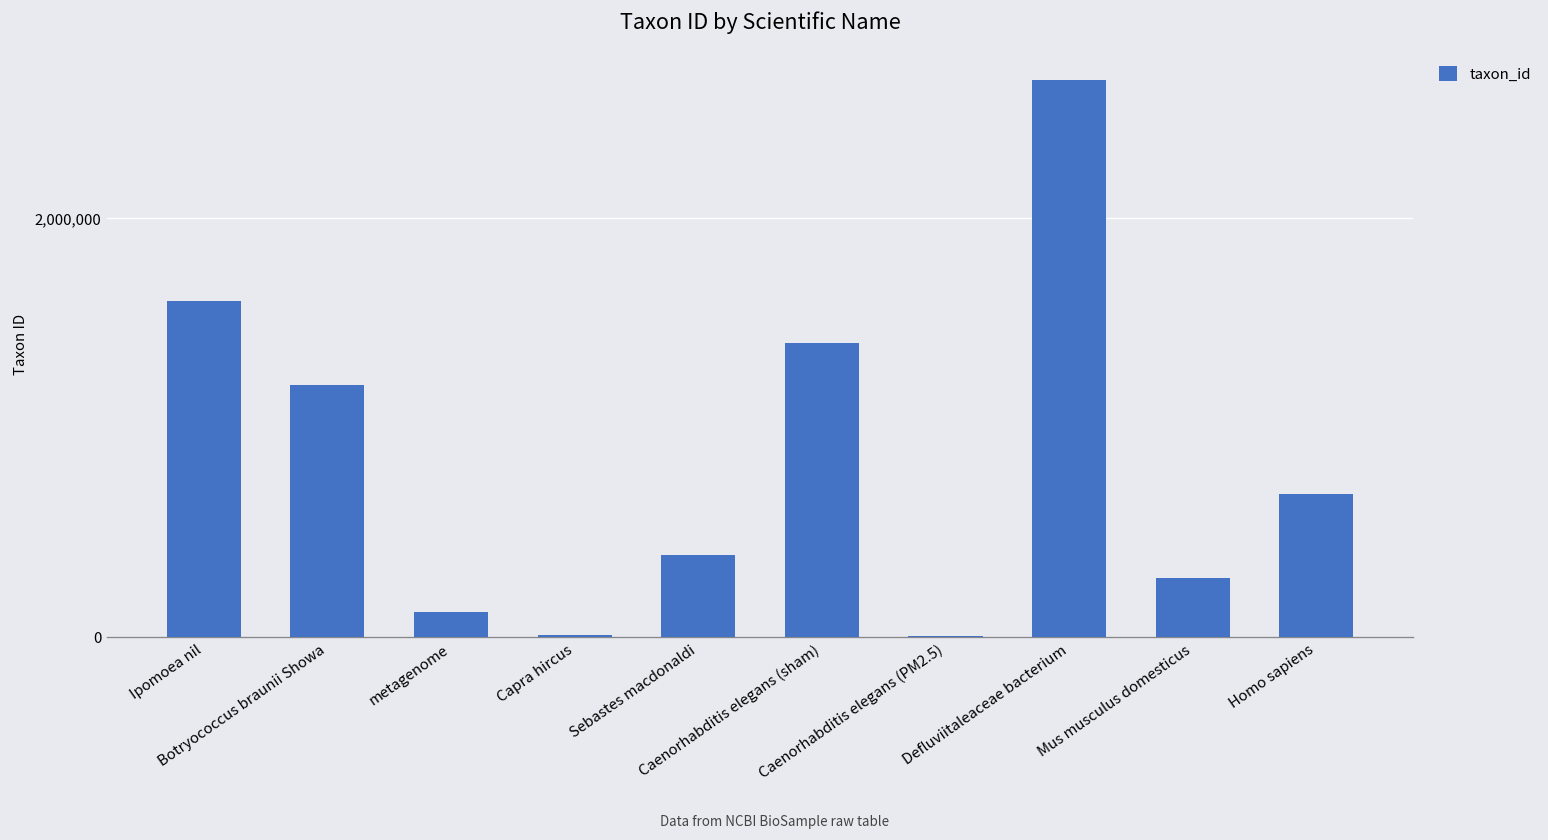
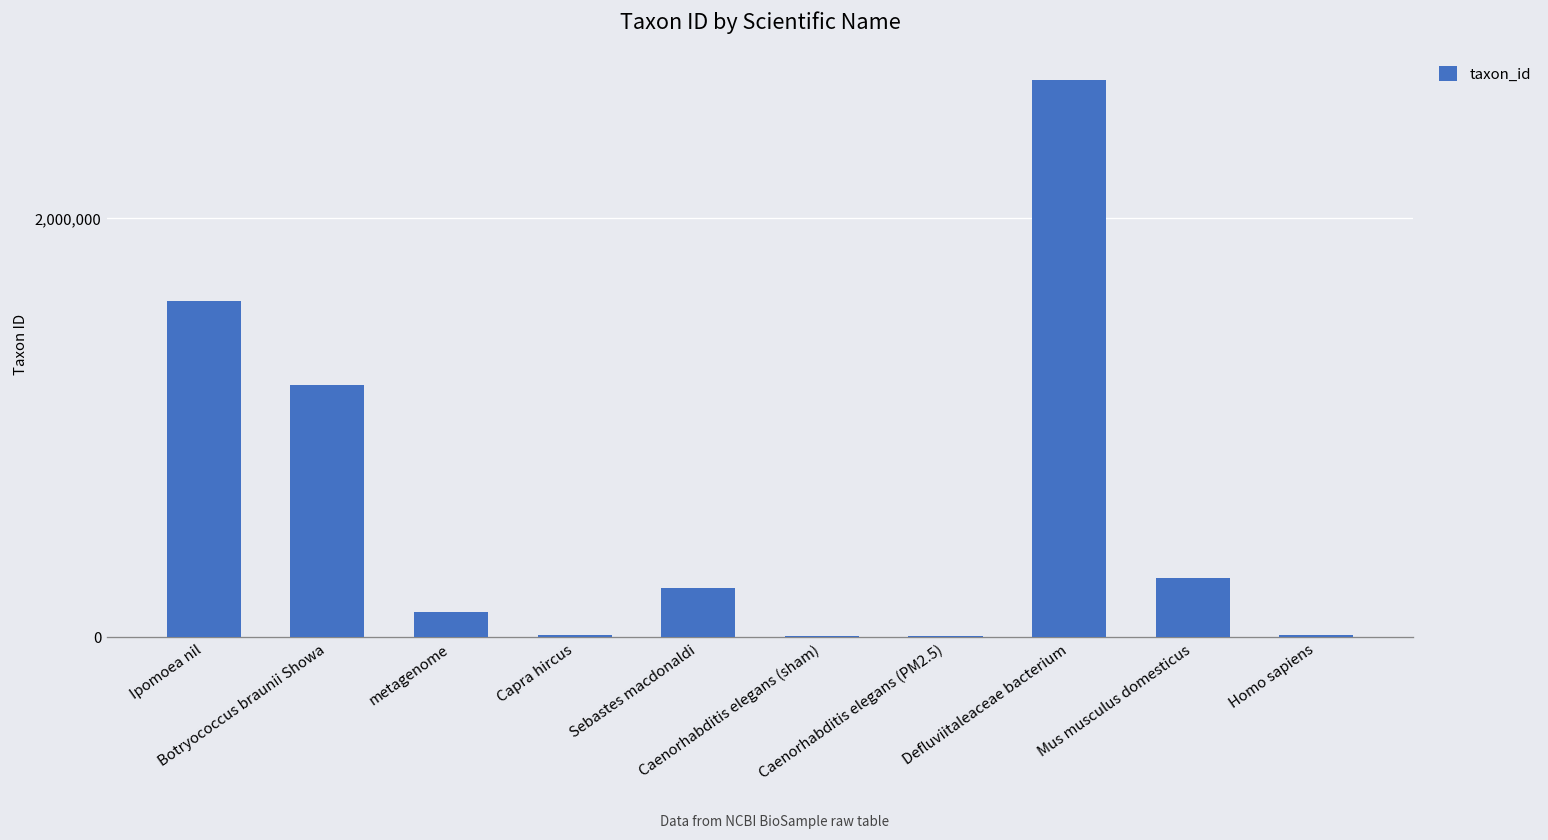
Sebastes macdonaldi: 390,000 -> 230,000
Caenorhabditis elegans (sham): 1,400,000 -> 10,000
Homo sapiens: 680,000 -> 10,000
